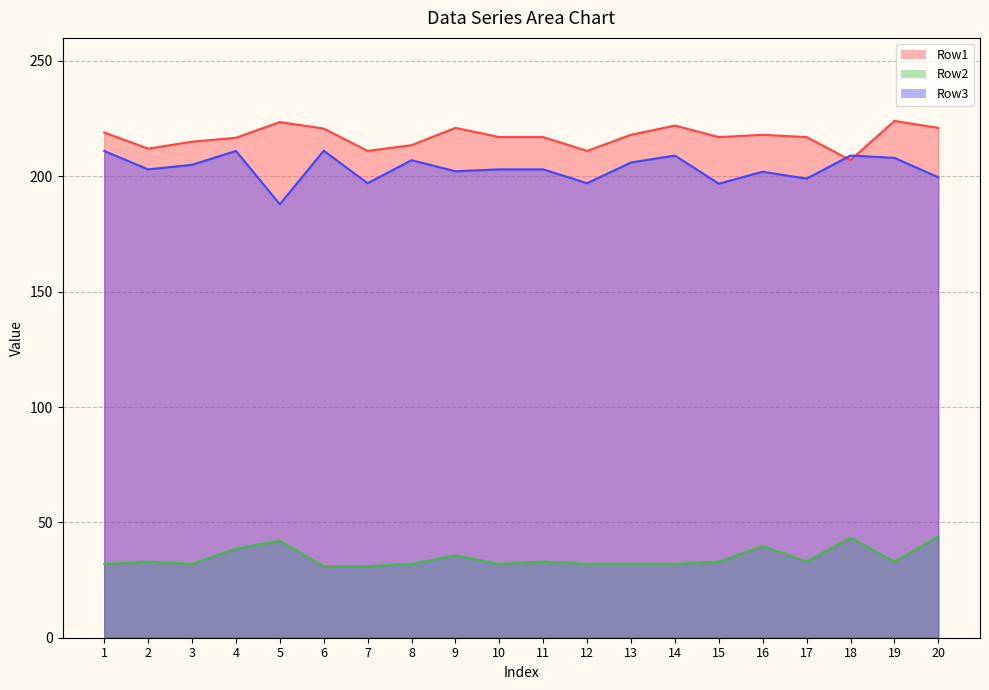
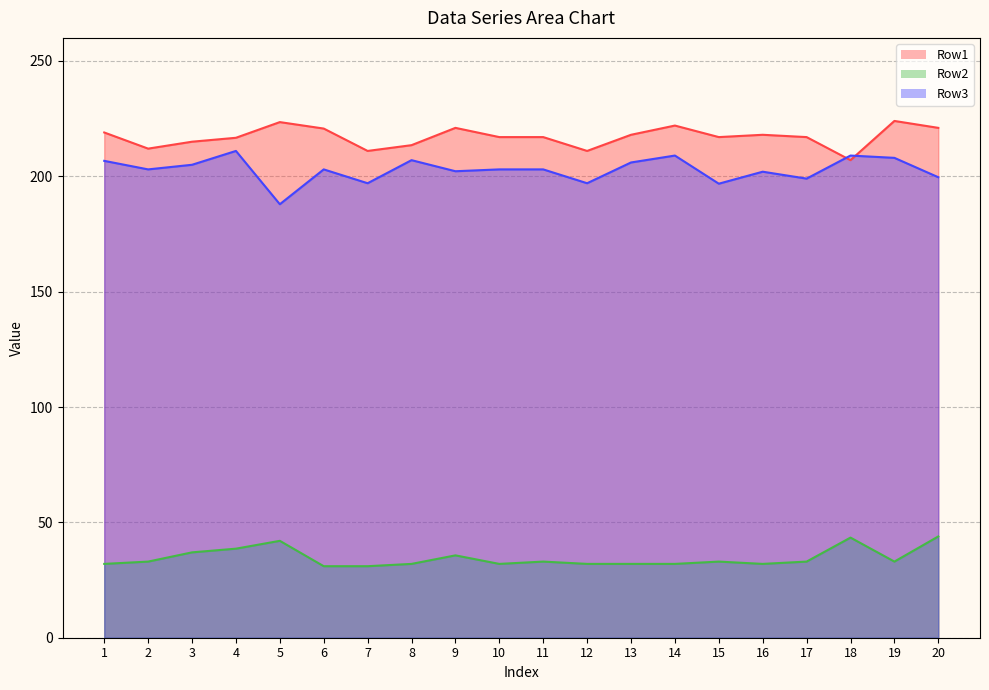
Row3, 1: 211 -> 207
Row2, 3: 32 -> 37
Row3, 6: 211 -> 203
Row2, 16: 40 -> 32
